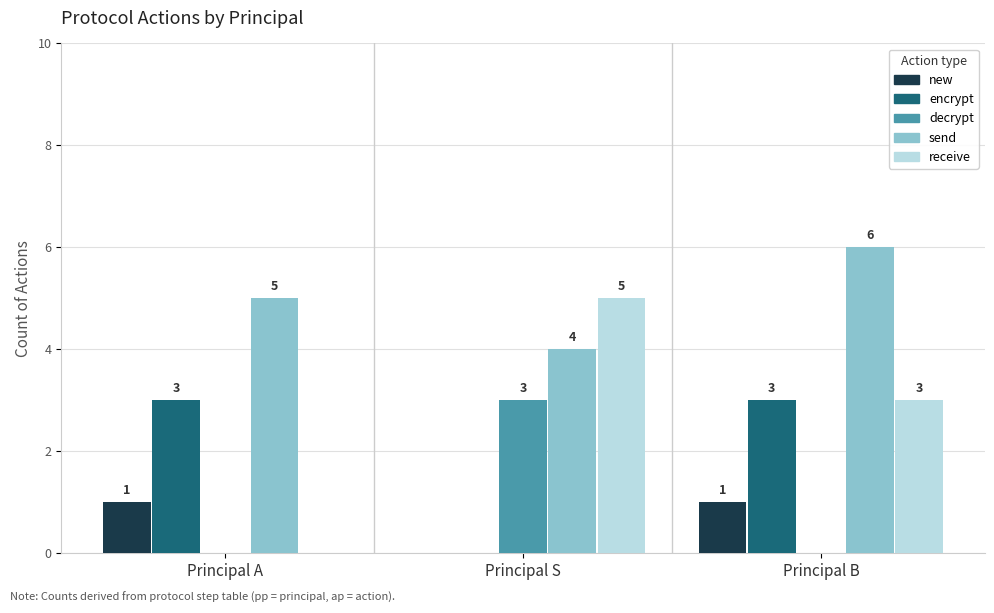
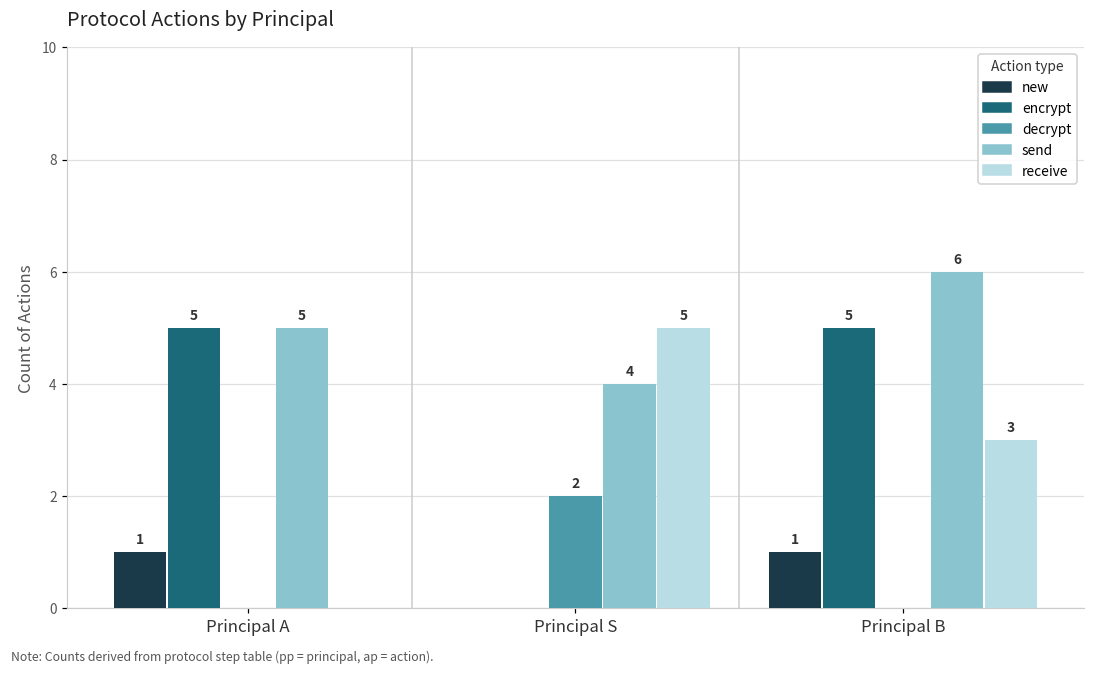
encrypt, Principal A: 3 -> 5
decrypt, Principal S: 3 -> 2
encrypt, Principal B: 3 -> 5
